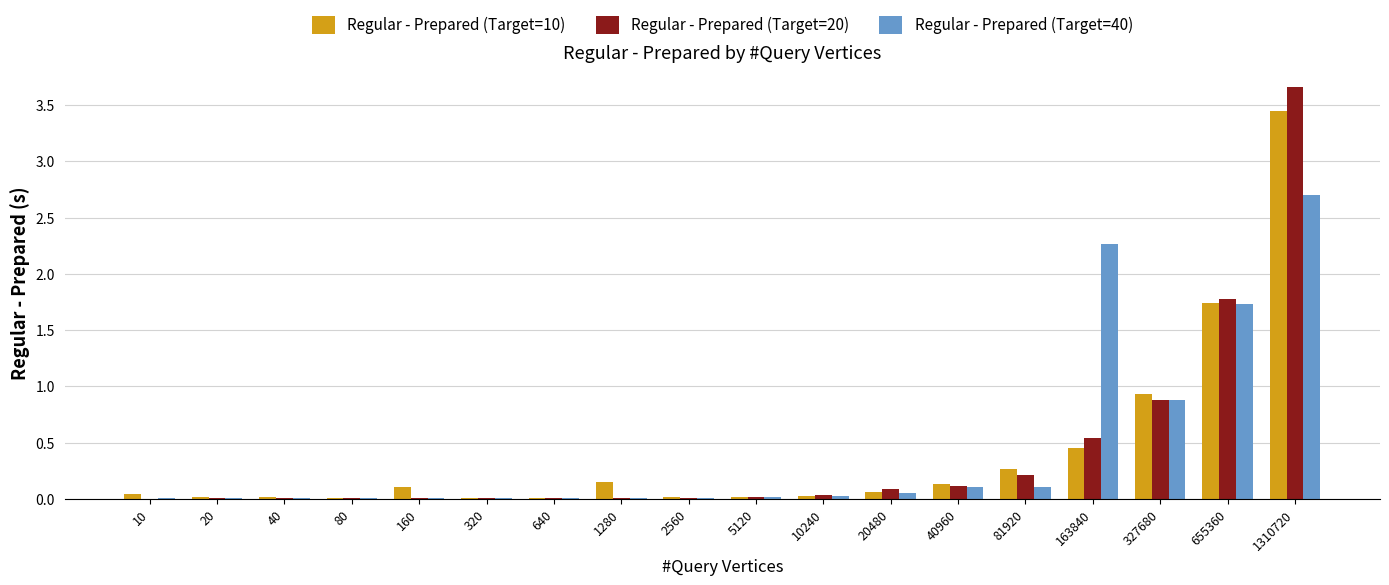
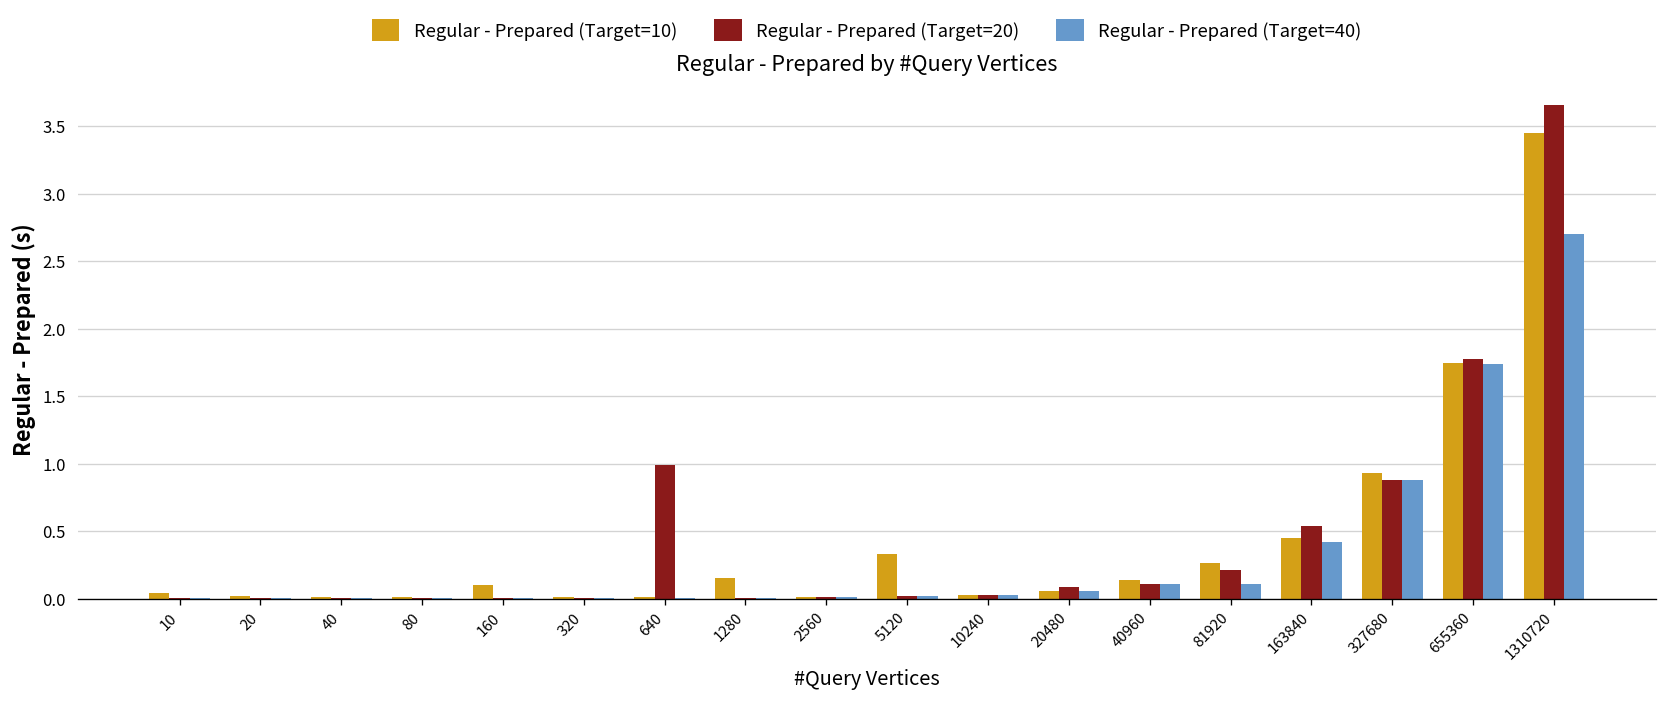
Regular - Prepared (Target=20), 640: 0.01 -> 0.99
Regular - Prepared (Target=10), 5120: 0.02 -> 0.33
Regular - Prepared (Target=40), 163840: 2.27 -> 0.42
